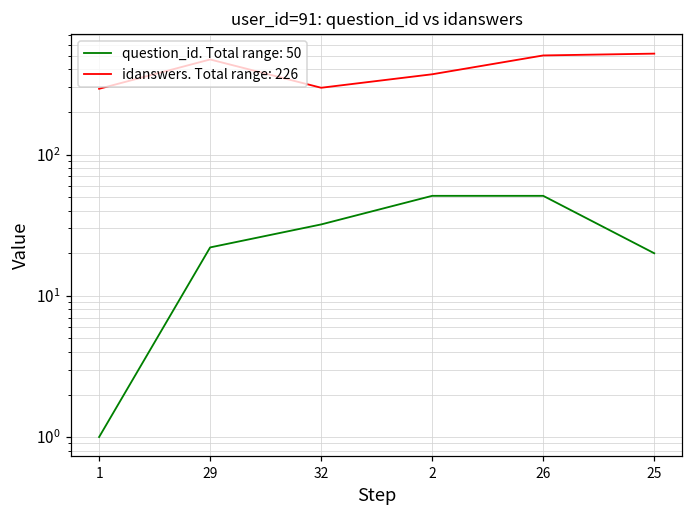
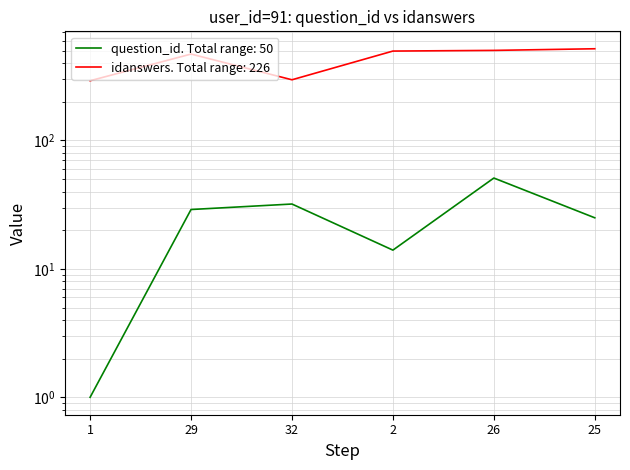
question_id. Total range: 50, 29: 22 -> 29
question_id. Total range: 50, 2: 51 -> 14
idanswers. Total range: 226, 2: 370 -> 500
question_id. Total range: 50, 25: 20 -> 25
